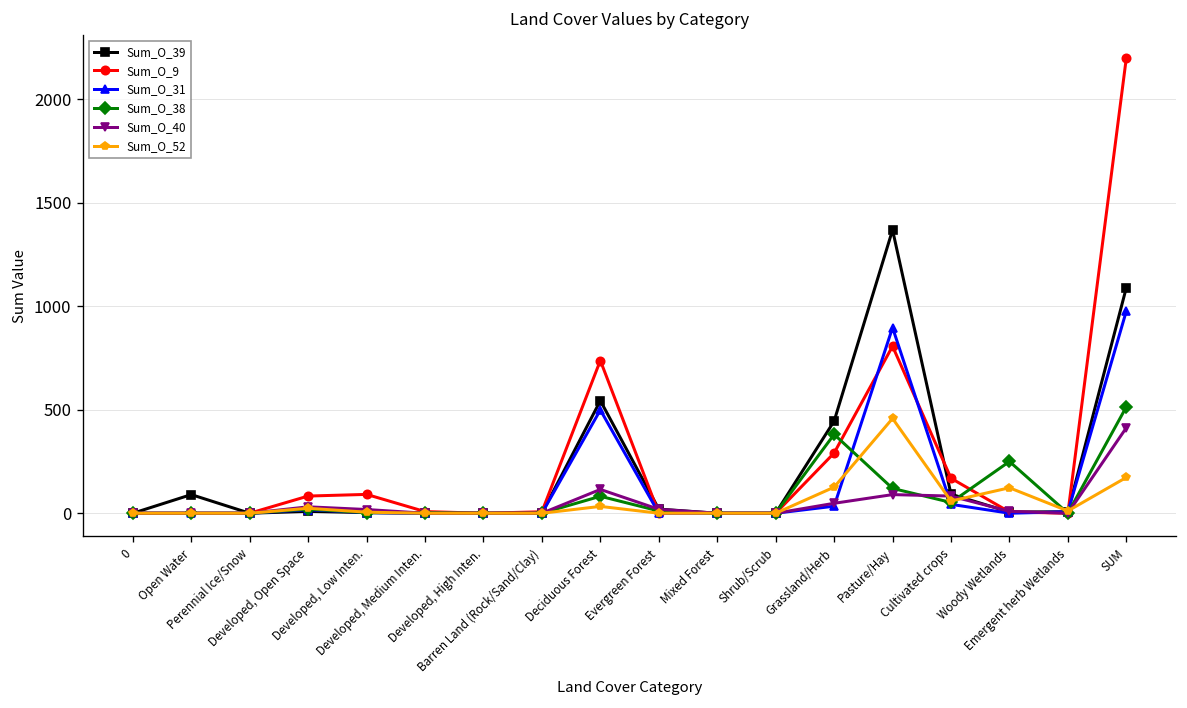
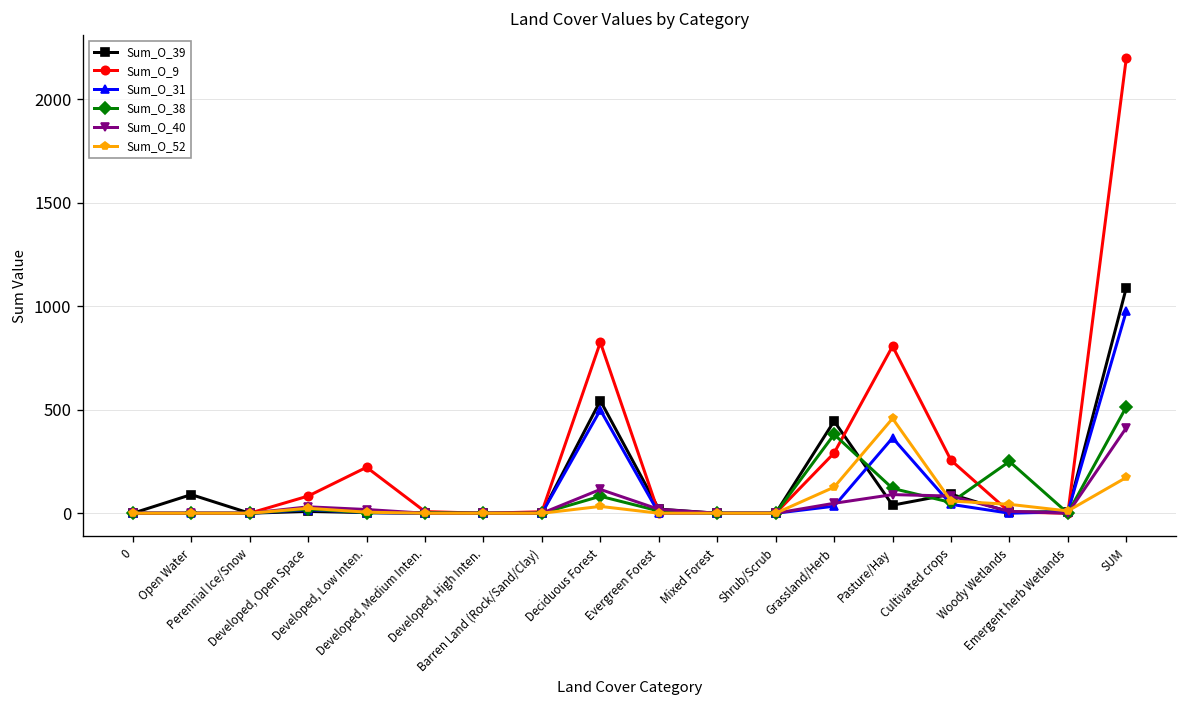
Sum_O_9, Developed, Low Inten.: 90 -> 220
Sum_O_9, Deciduous Forest: 740 -> 830
Sum_O_39, Pasture/Hay: 1370 -> 40
Sum_O_31, Pasture/Hay: 900 -> 360
Sum_O_9, Cultivated crops: 170 -> 260
Sum_O_52, Woody Wetlands: 120 -> 40
